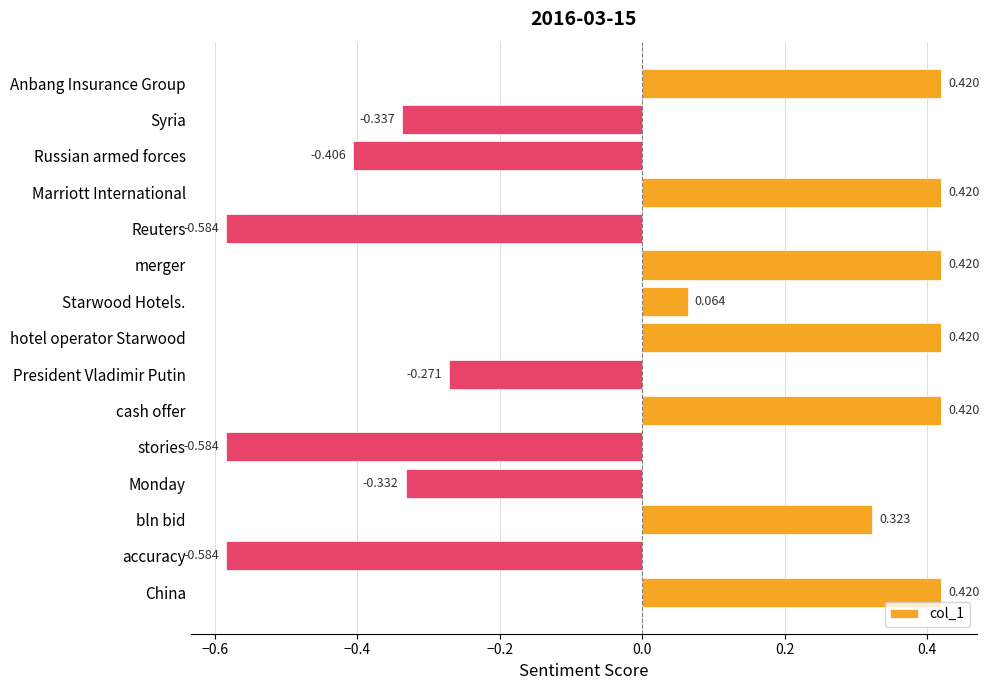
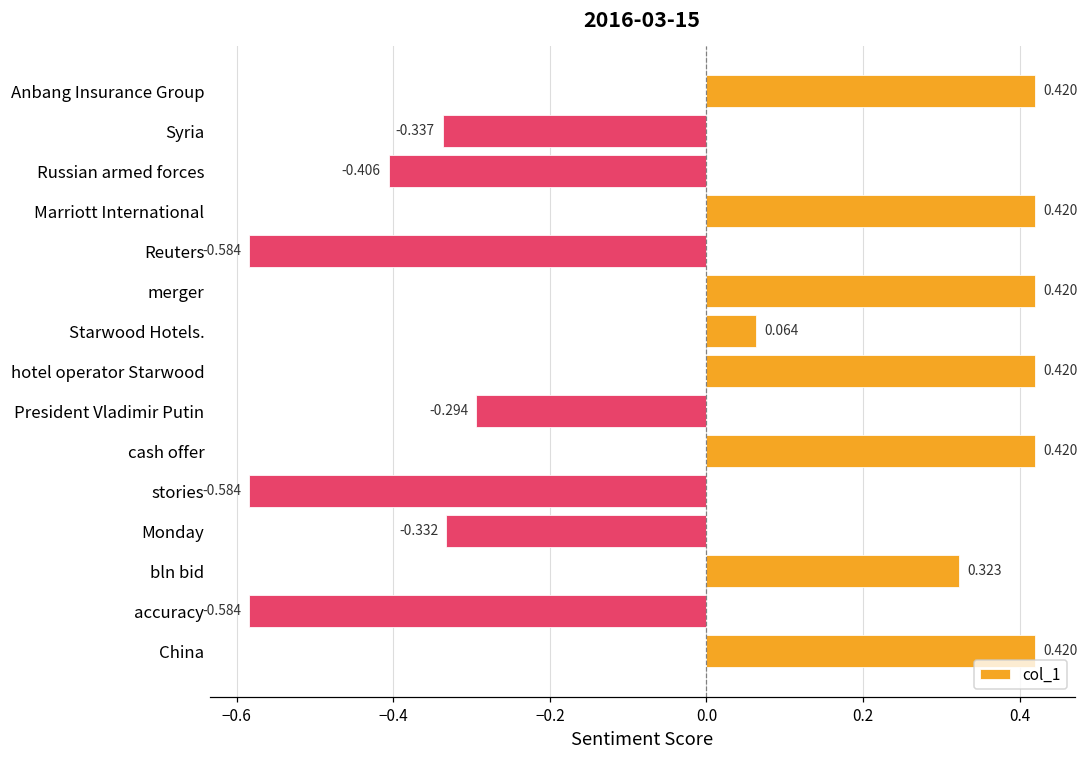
President Vladimir Putin: -0.271 -> -0.294
